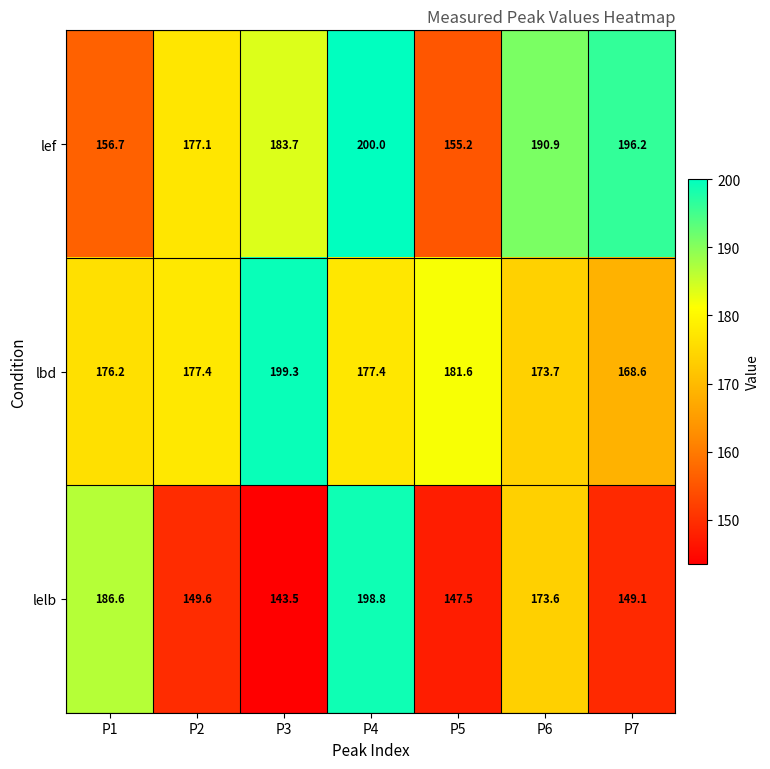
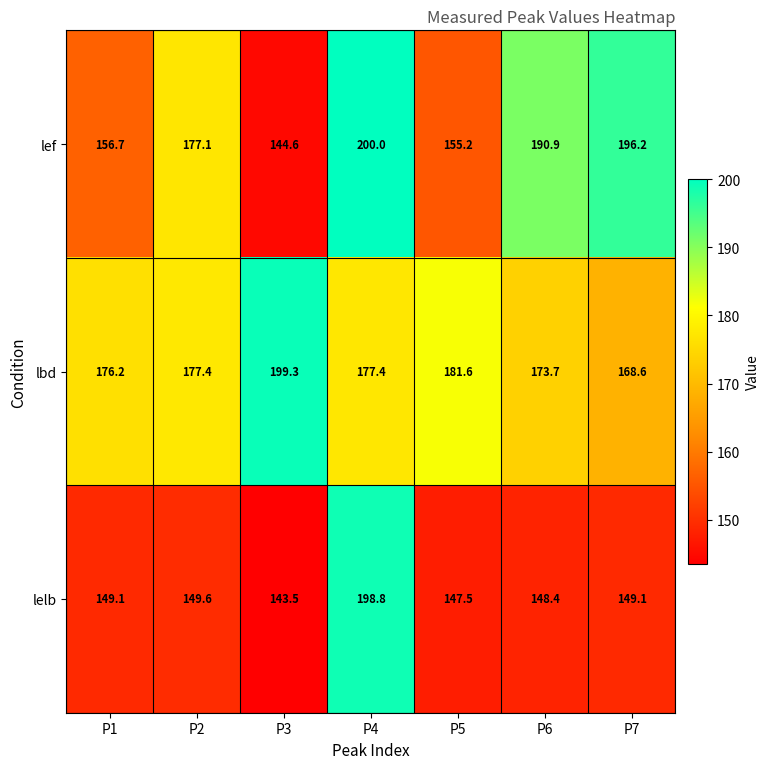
lef, P3: 183.7 -> 144.6
lelb, P1: 186.6 -> 149.1
lelb, P6: 173.6 -> 148.4
